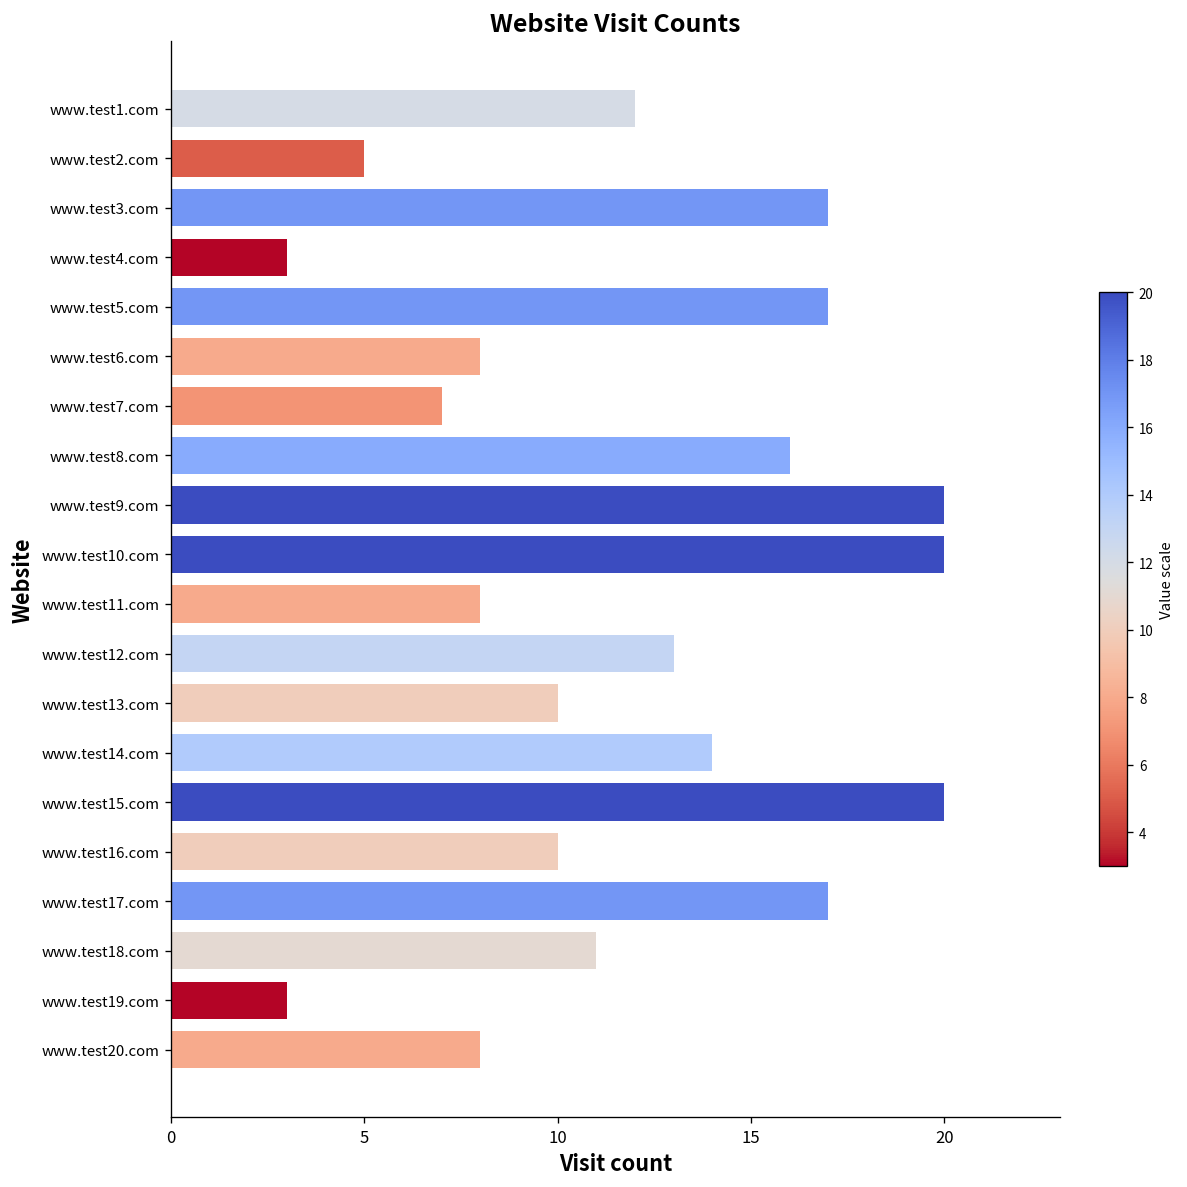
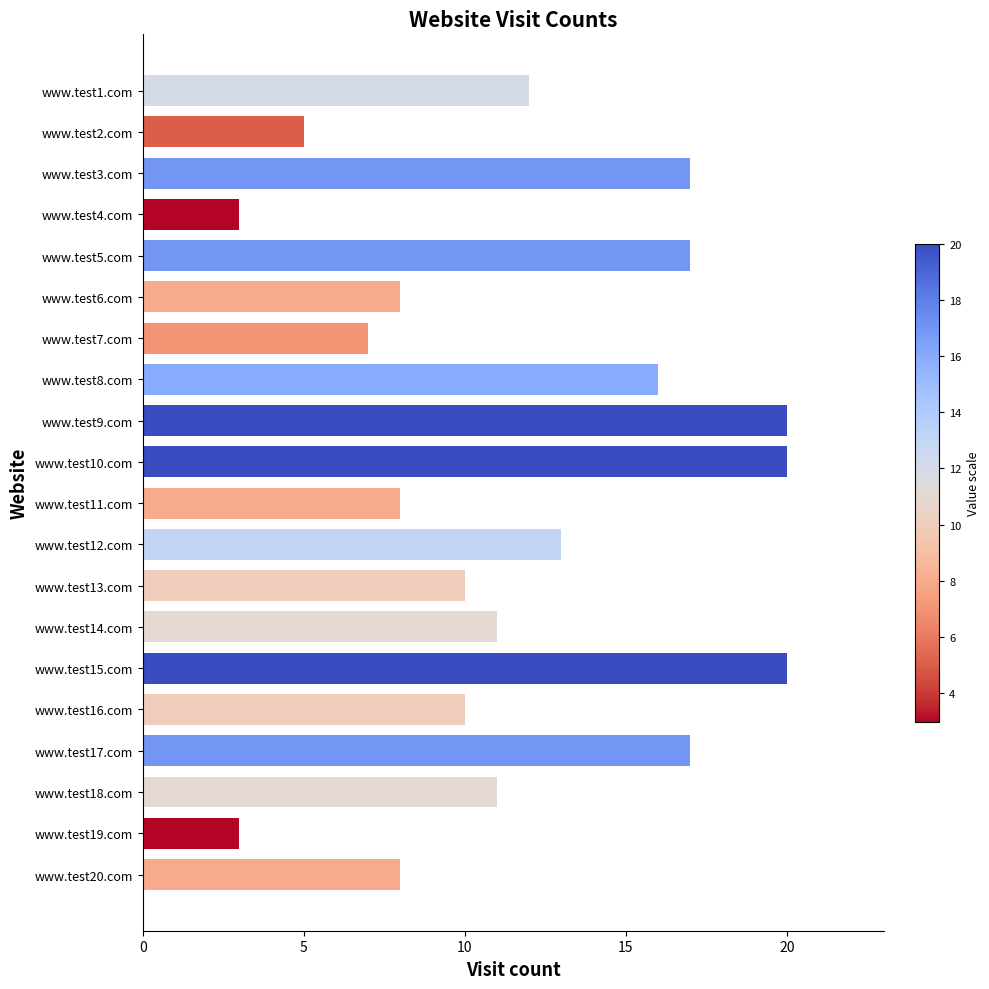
www.test14.com: 14 -> 11
